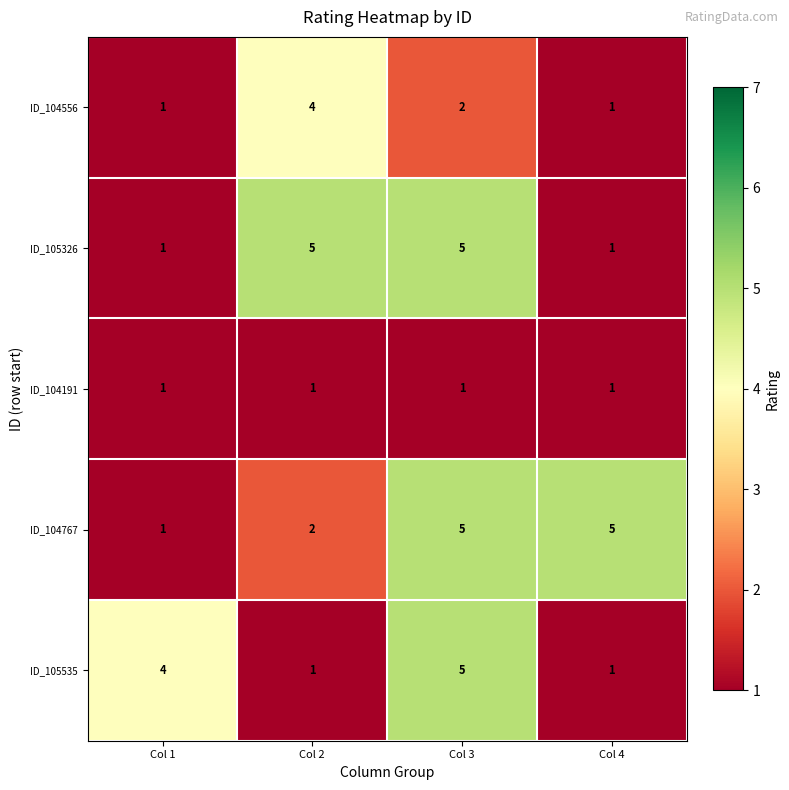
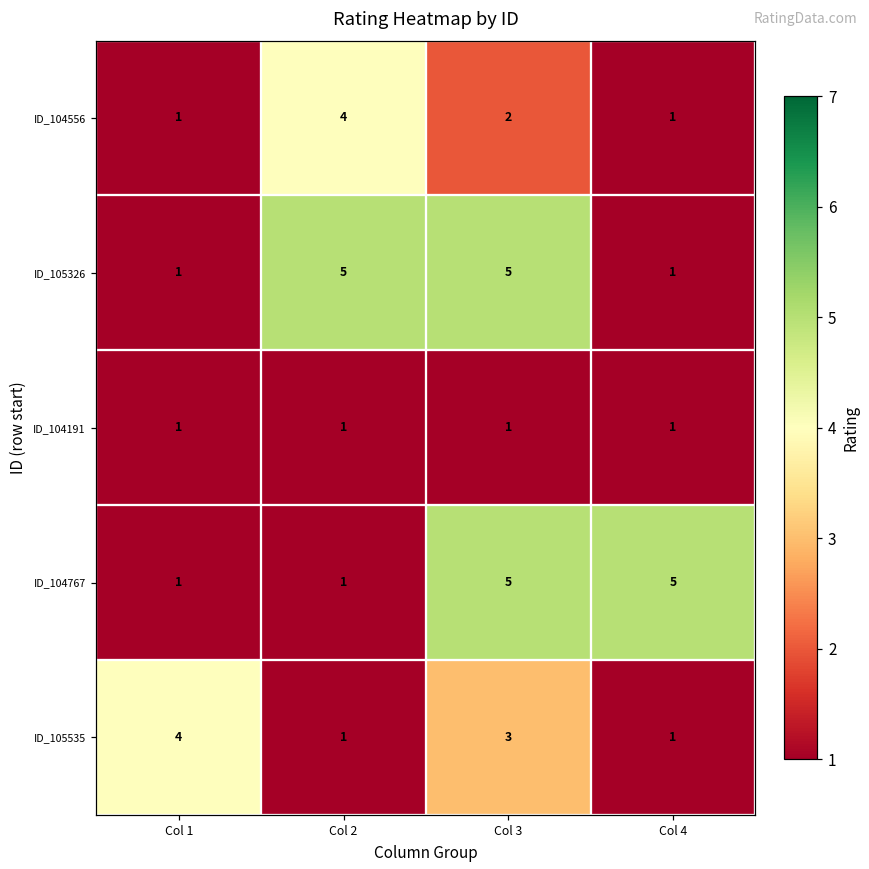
ID_104767, Col 2: 2 -> 1
ID_105535, Col 3: 5 -> 3
